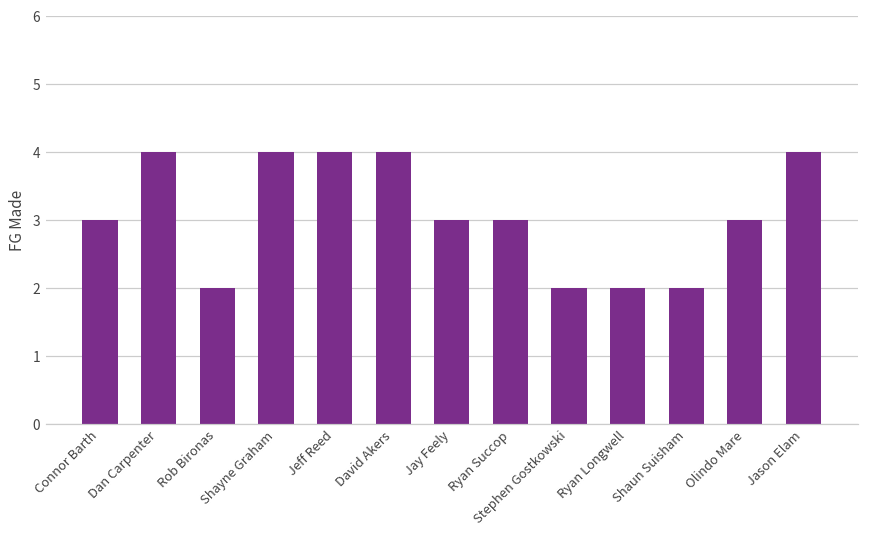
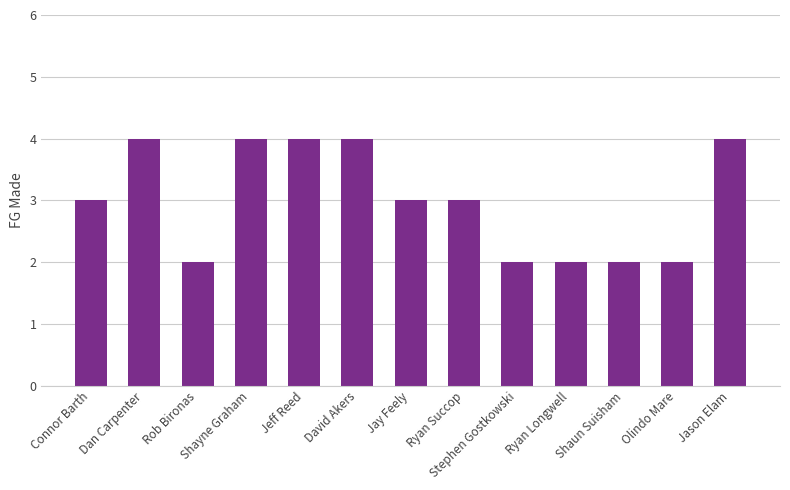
Olindo Mare: 3 -> 2
